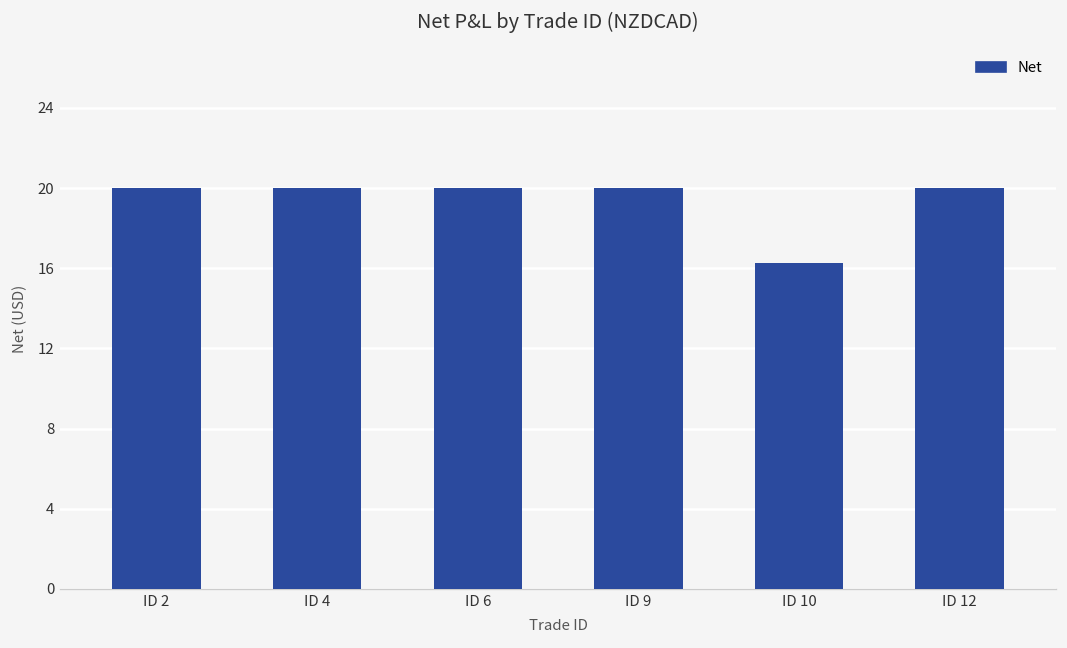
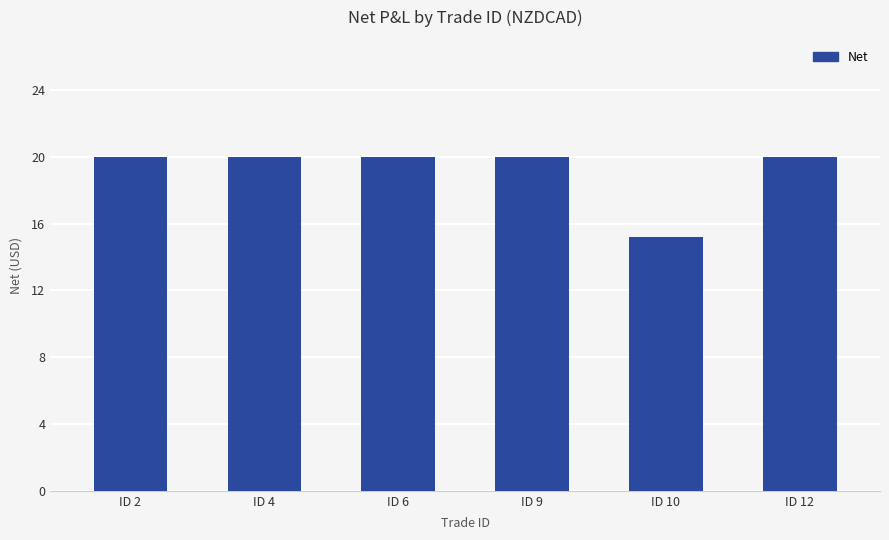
ID 10: 16.3 -> 15.2
